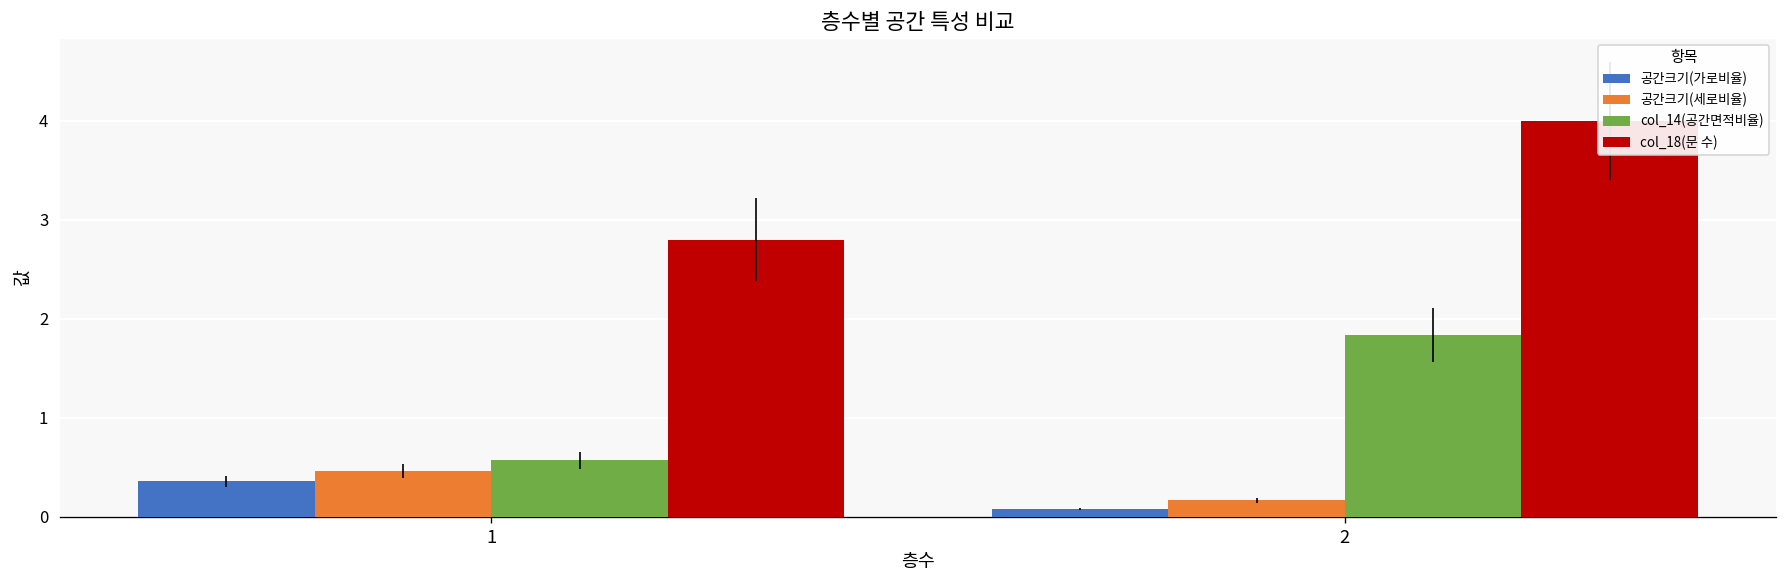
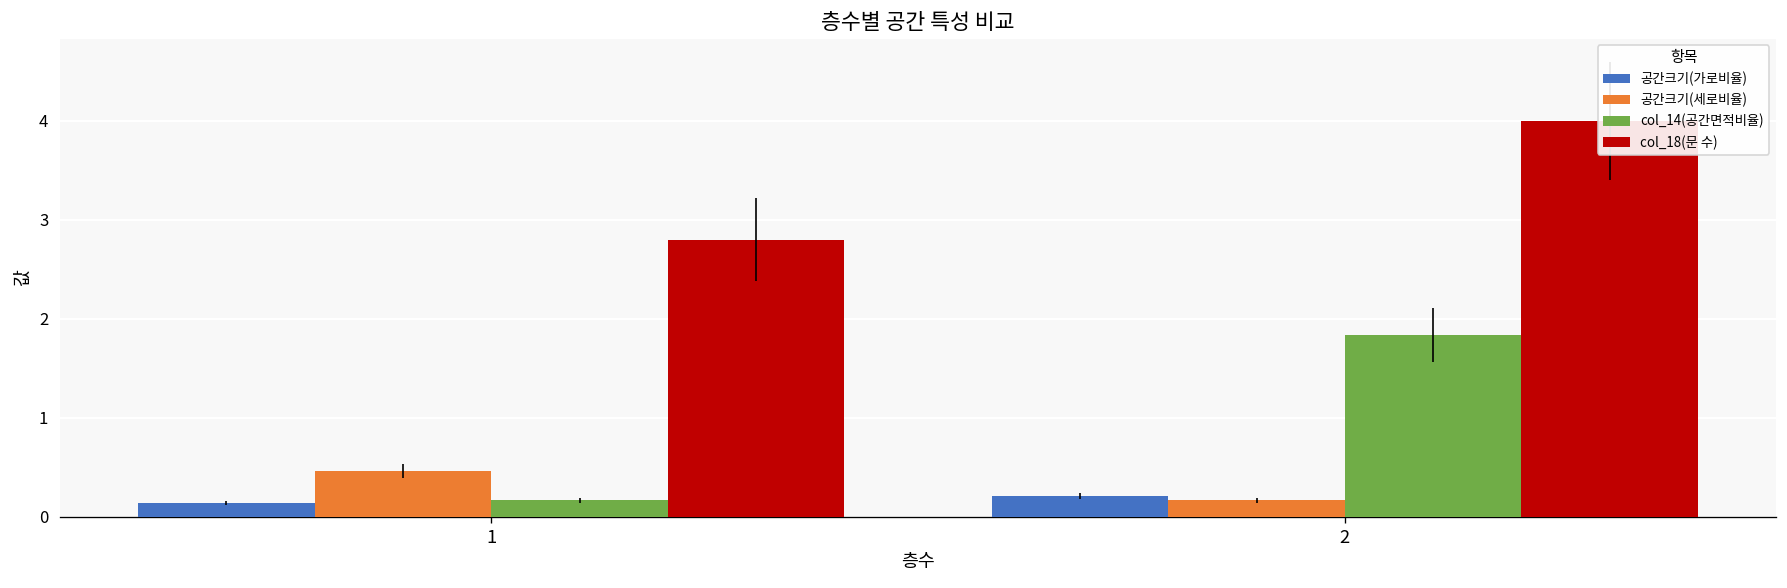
공간크기(가로비율), 1: 0.4 -> 0.1
col_14(공간면적비율), 1: 0.6 -> 0.2
공간크기(가로비율), 2: 0.1 -> 0.2
